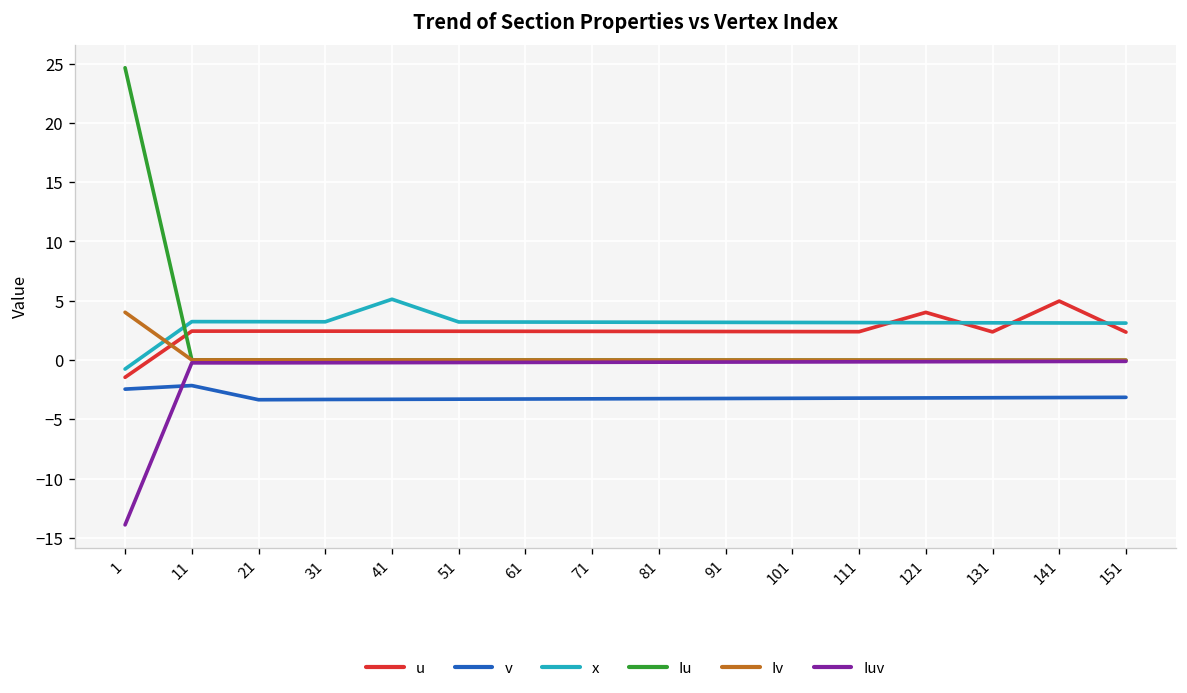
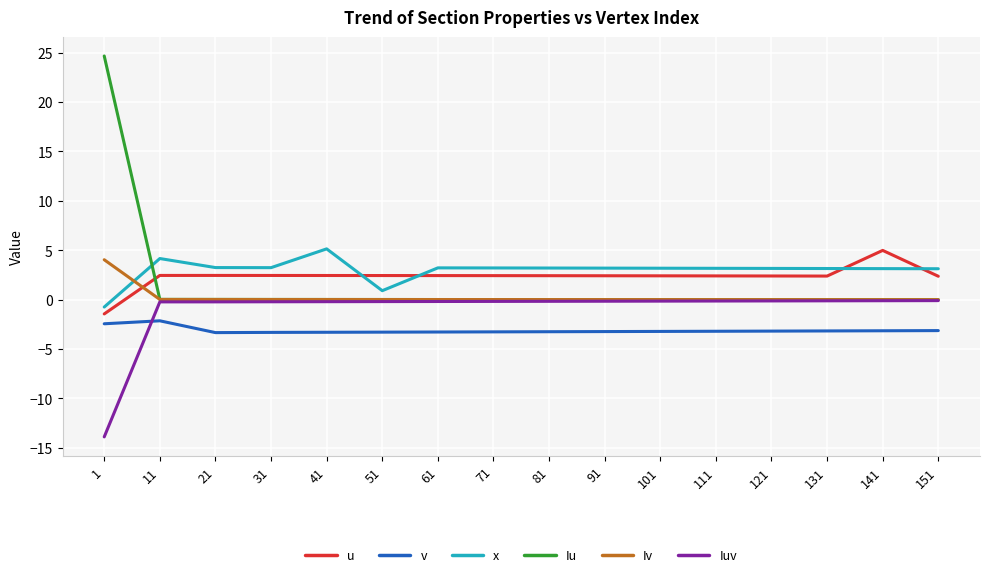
x, 11: 3 -> 4
x, 51: 3 -> 1
u, 121: 4 -> 2
